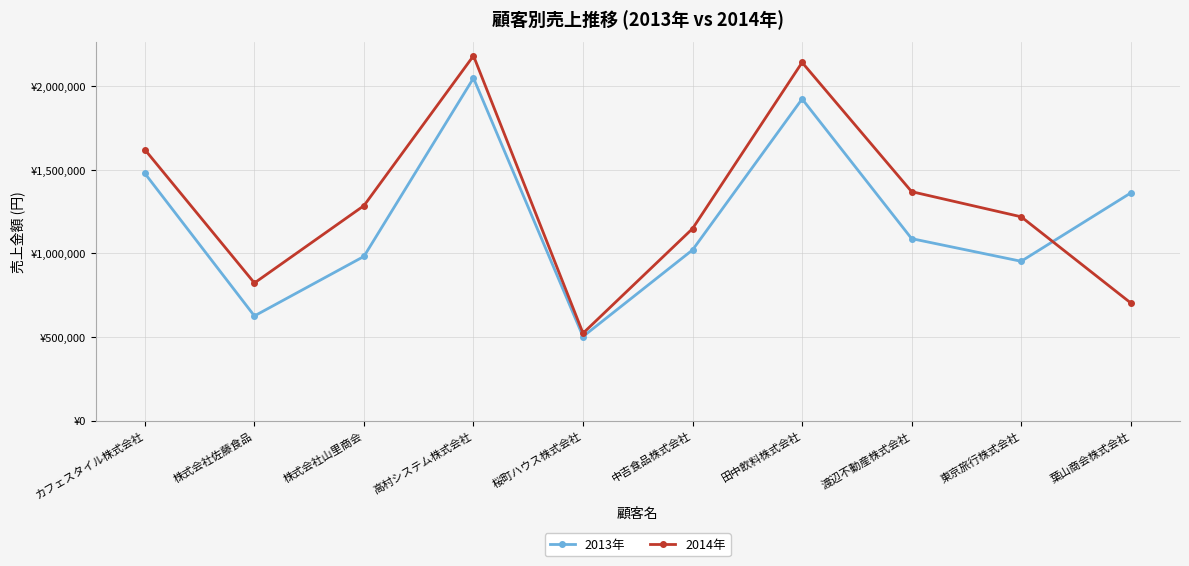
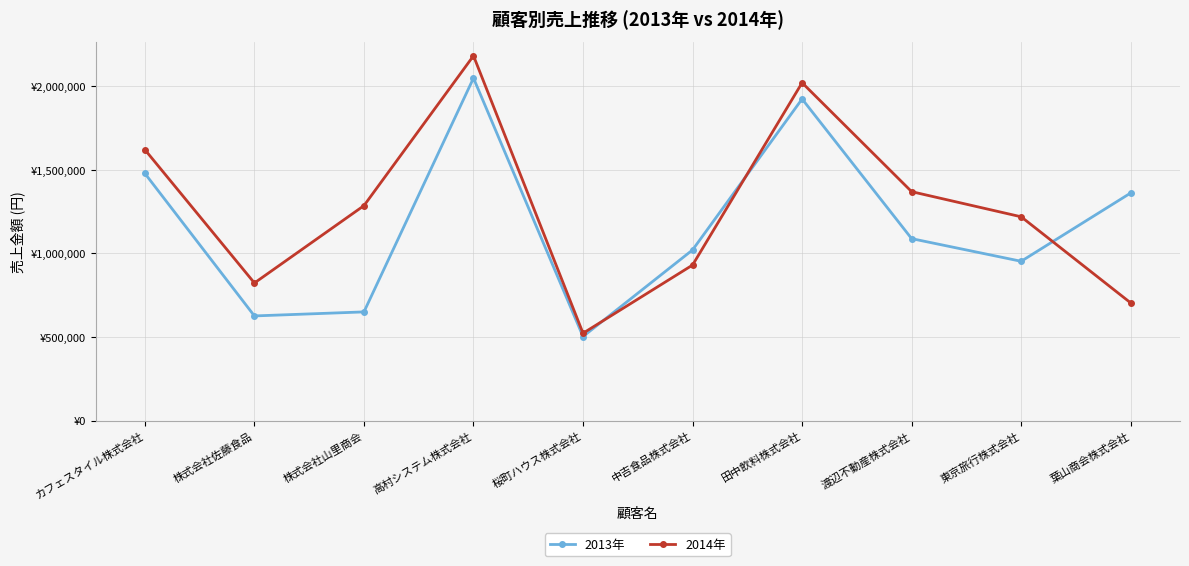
2013年, 株式会社山里商会: ¥980,000 -> ¥650,000
2014年, 中吉食品株式会社: ¥1,150,000 -> ¥930,000
2014年, 田中飲料株式会社: ¥2,140,000 -> ¥2,020,000
